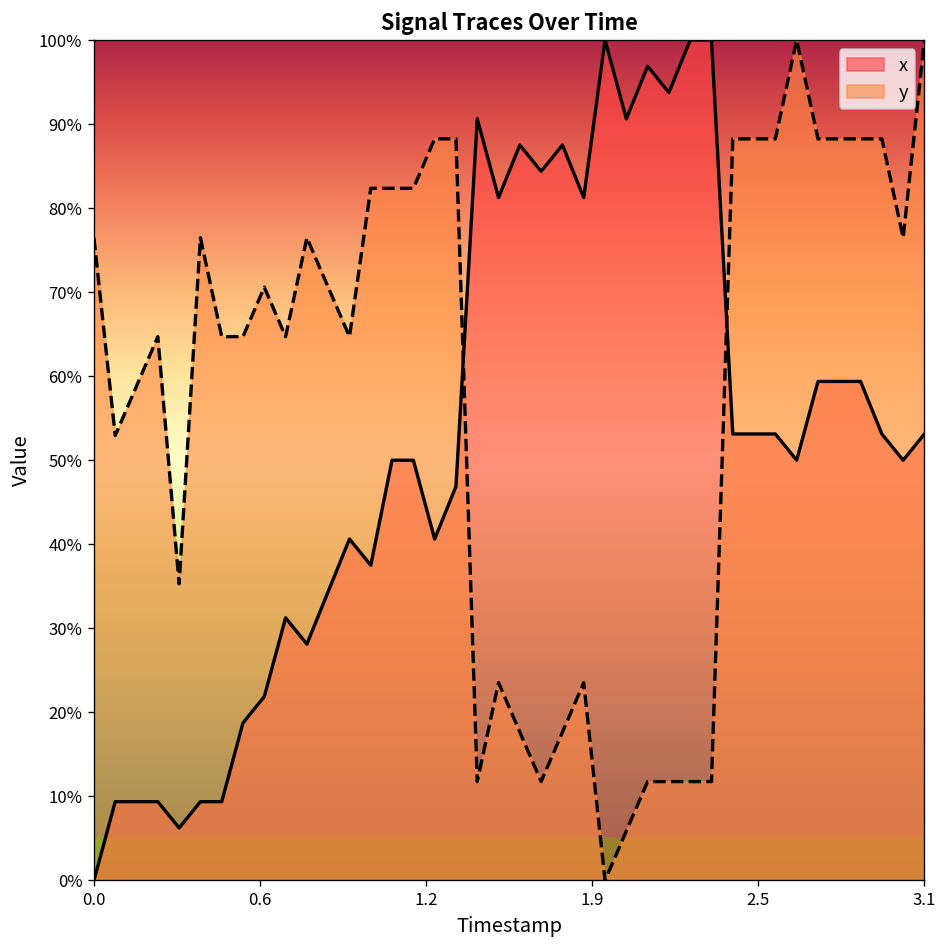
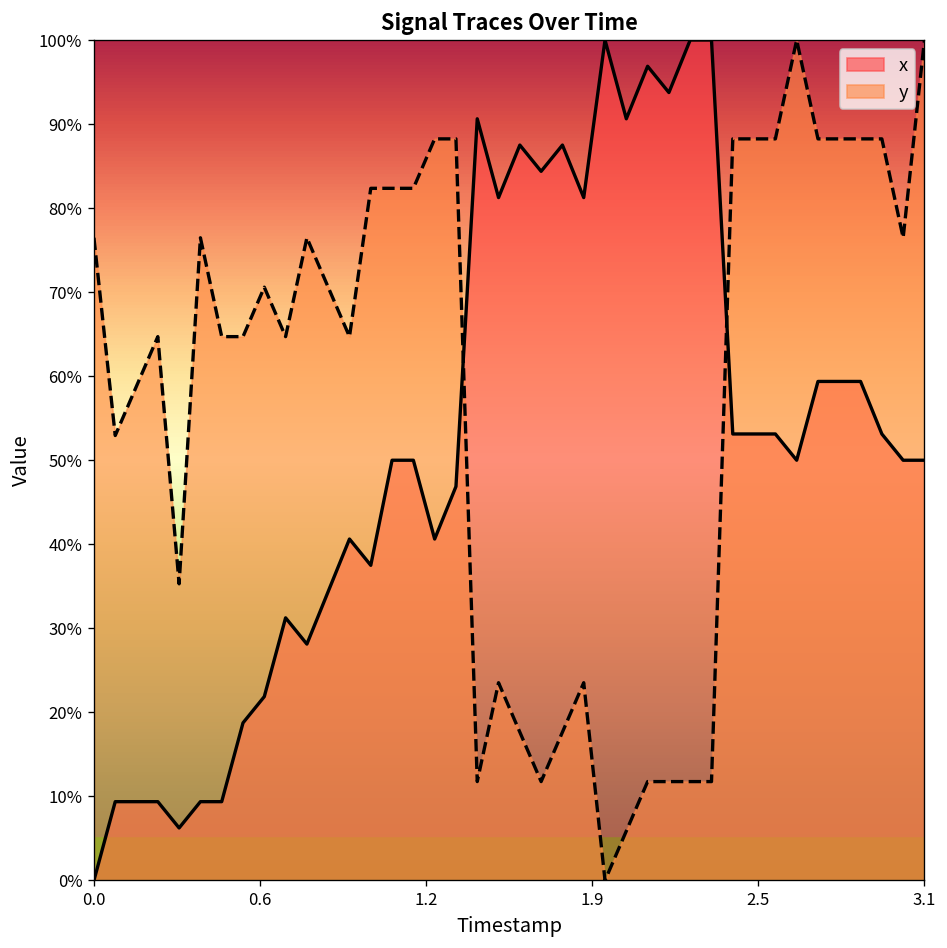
x, 3.1: 53% -> 50%
